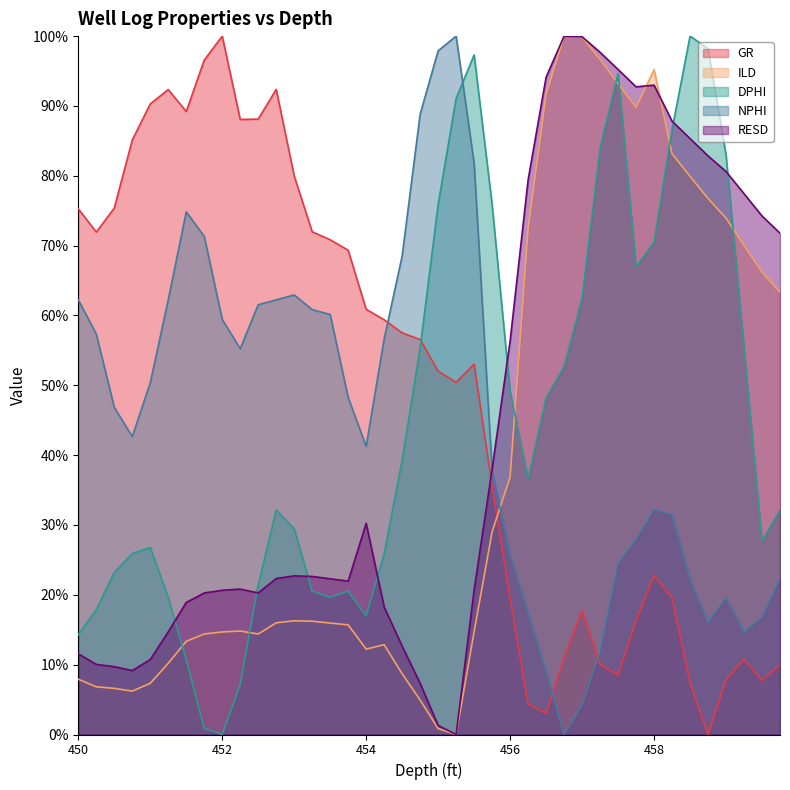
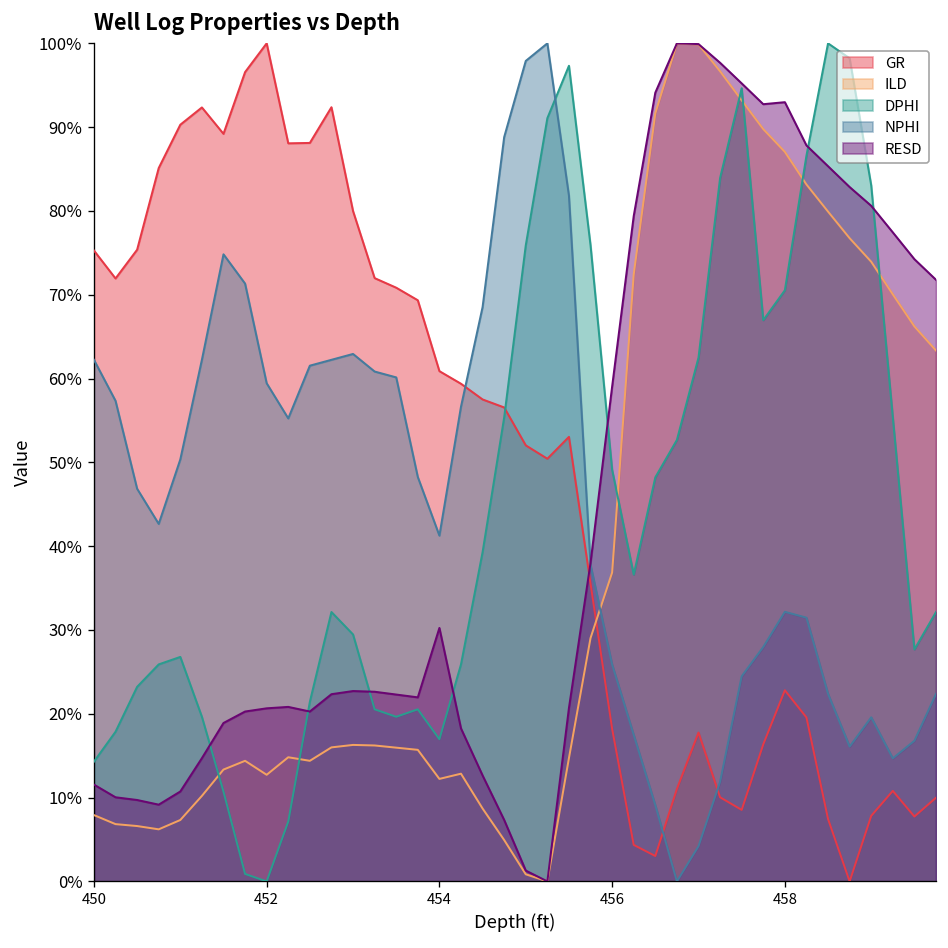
ILD, 452: 15% -> 13%
GR, 456: 19% -> 18%
RESD, 456: 56% -> 59%
ILD, 458: 95% -> 87%
